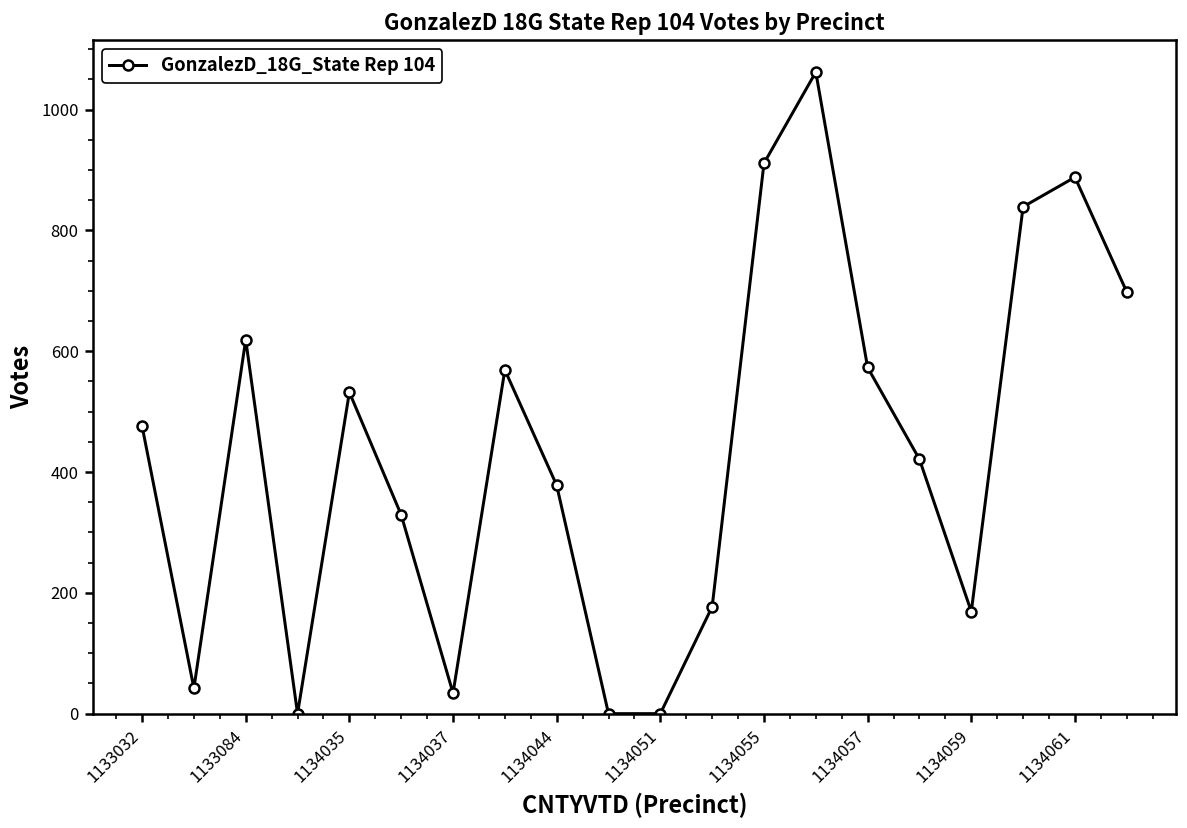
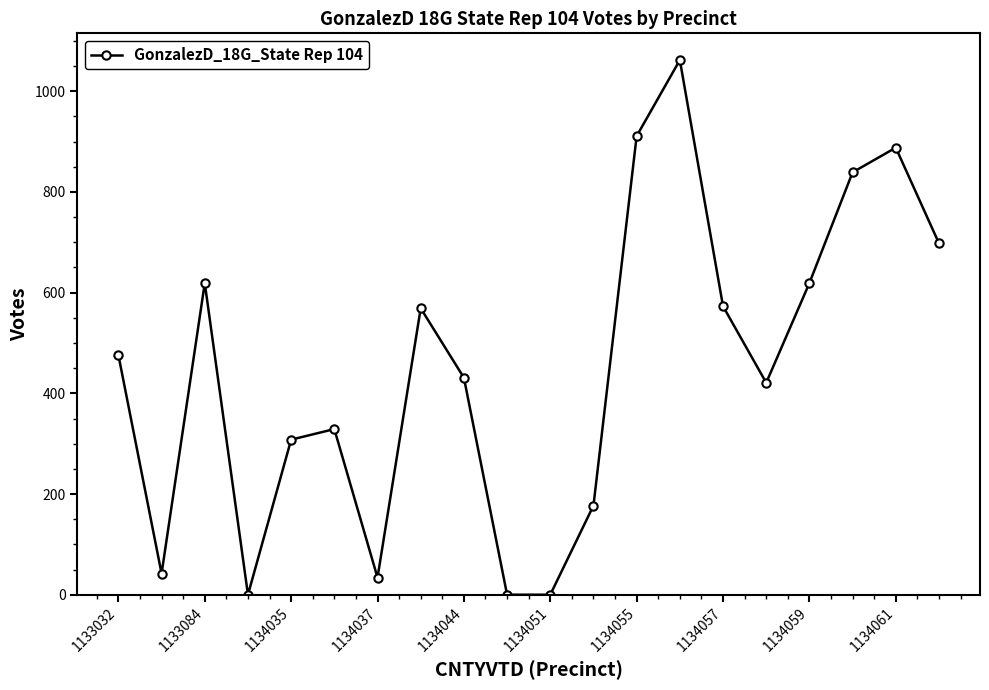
1134035: 530 -> 310
1134044: 380 -> 430
1134059: 170 -> 620
